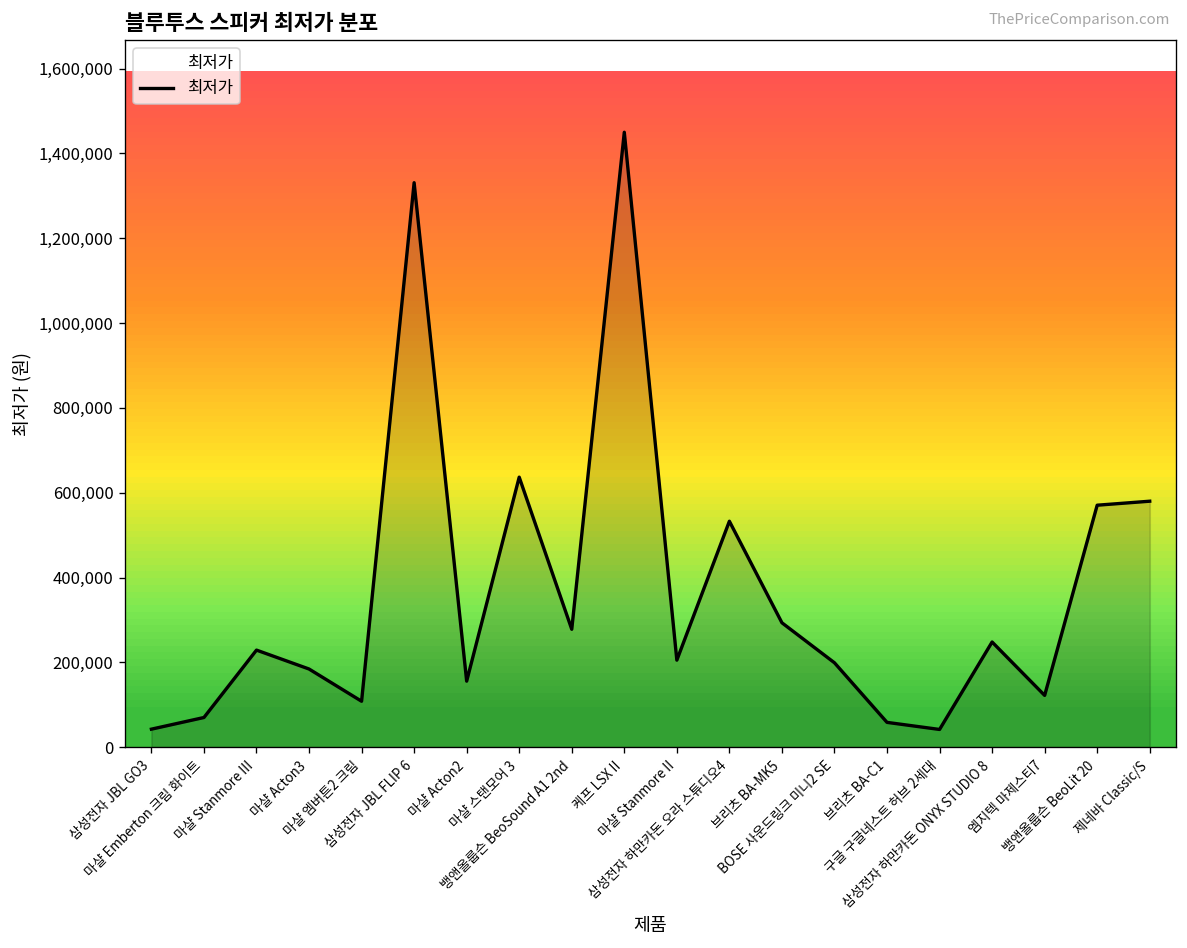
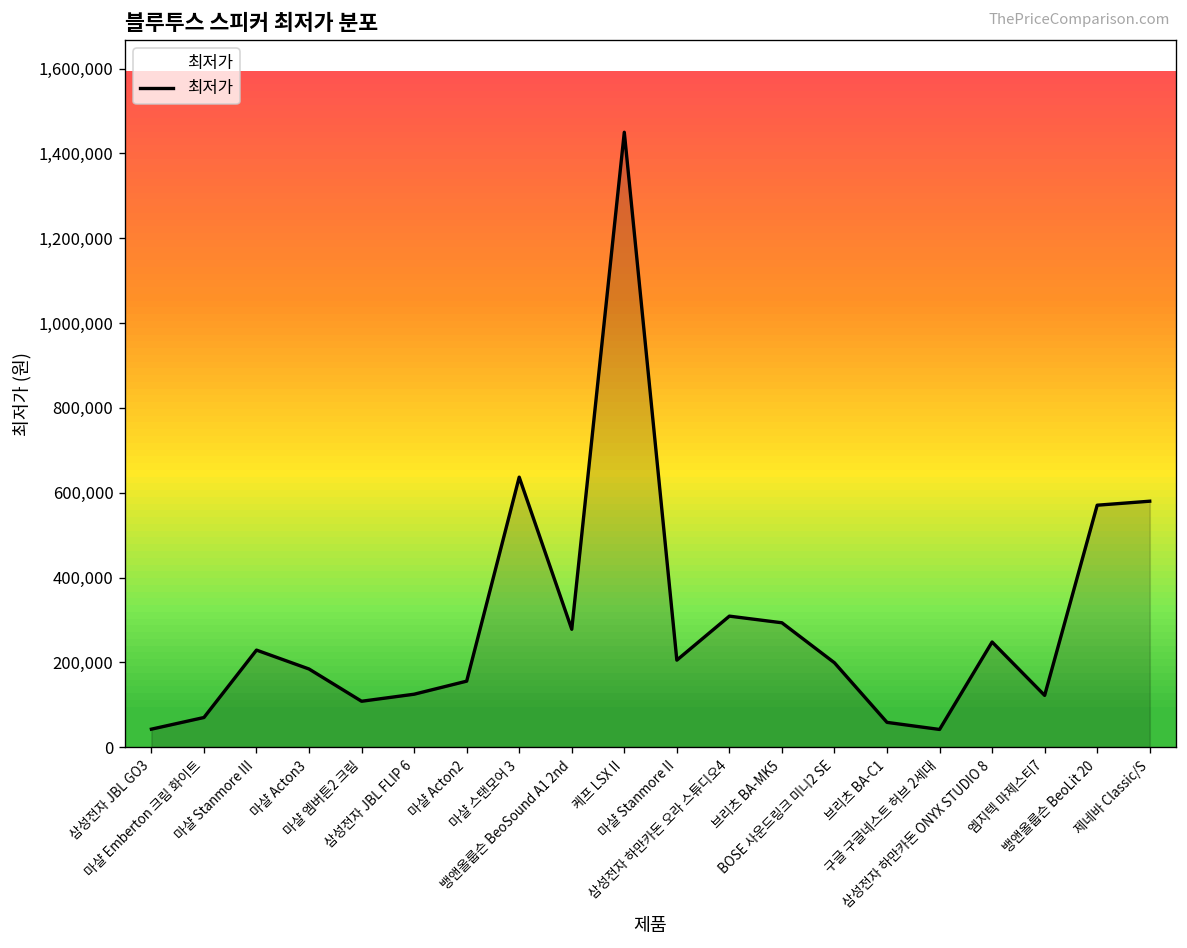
삼성전자 JBL FLIP 6: 1,330,000 -> 120,000
삼성전자 하만카돈 오라 스튜디오4: 530,000 -> 310,000
